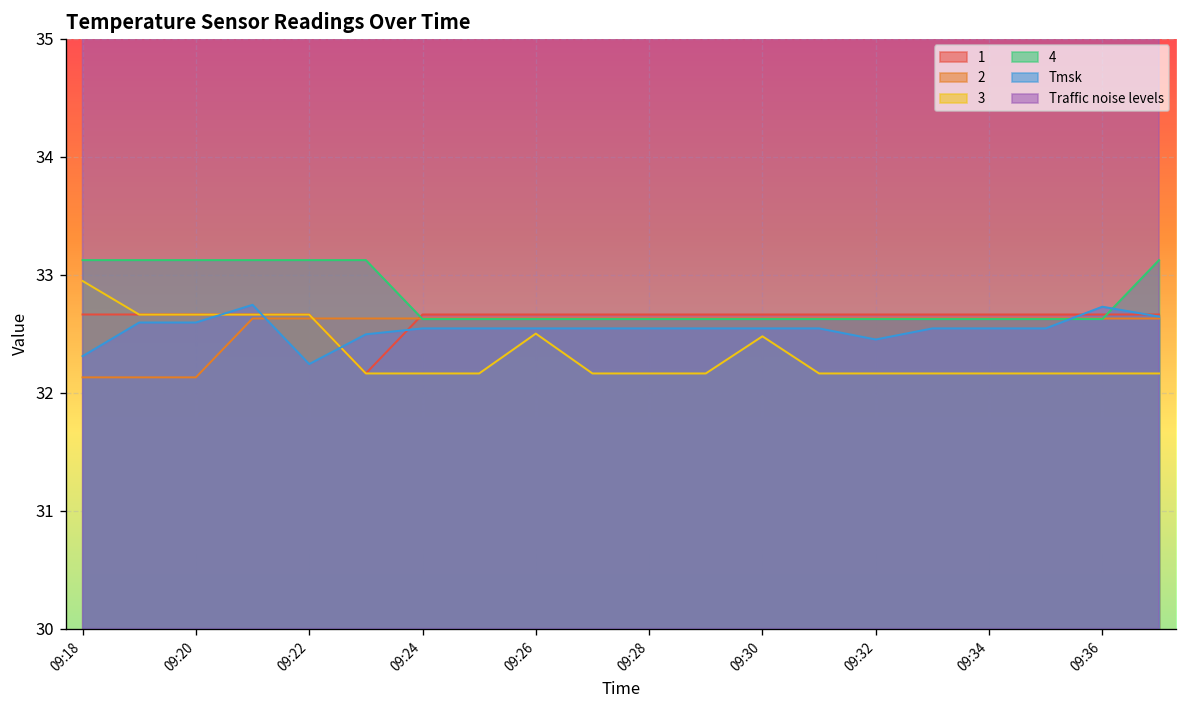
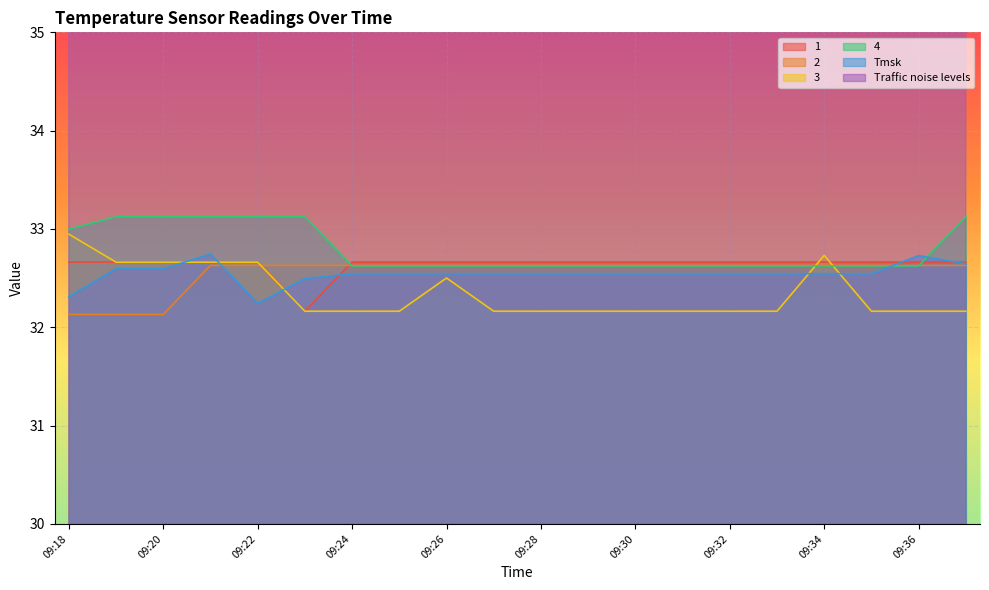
4, 09:18: 33.1 -> 33.0
3, 09:30: 32.5 -> 32.2
Tmsk, 09:32: 32.45 -> 32.55
3, 09:34: 32.2 -> 32.7
